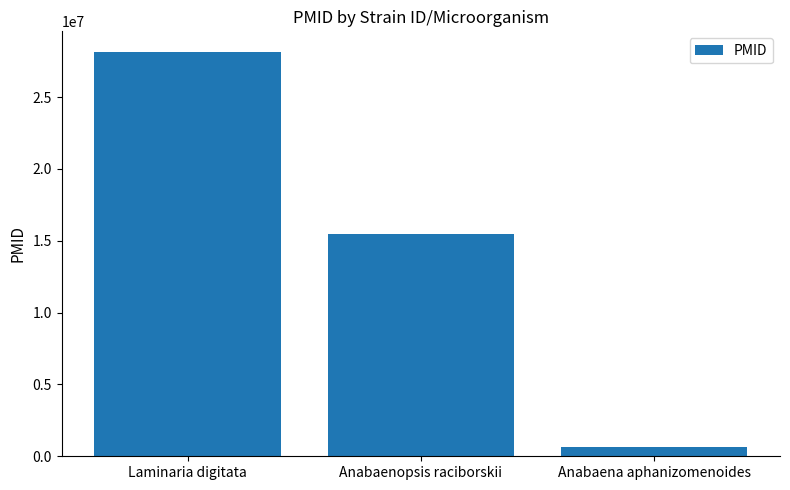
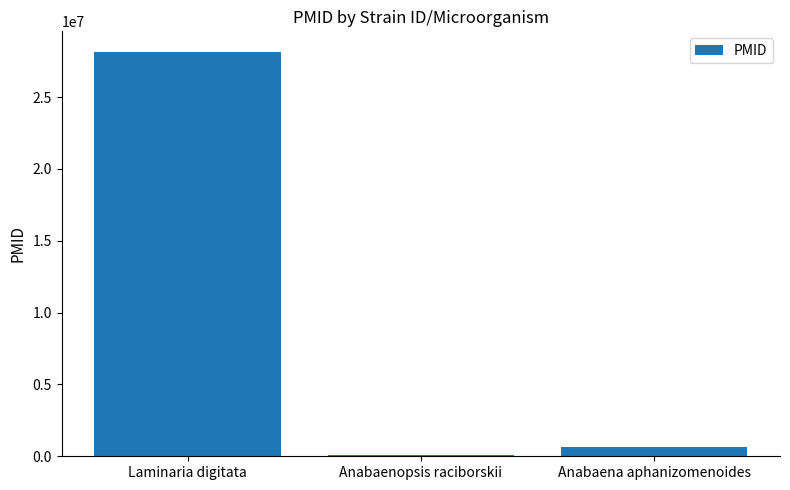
Anabaenopsis raciborskii: 15500000 -> 100000
